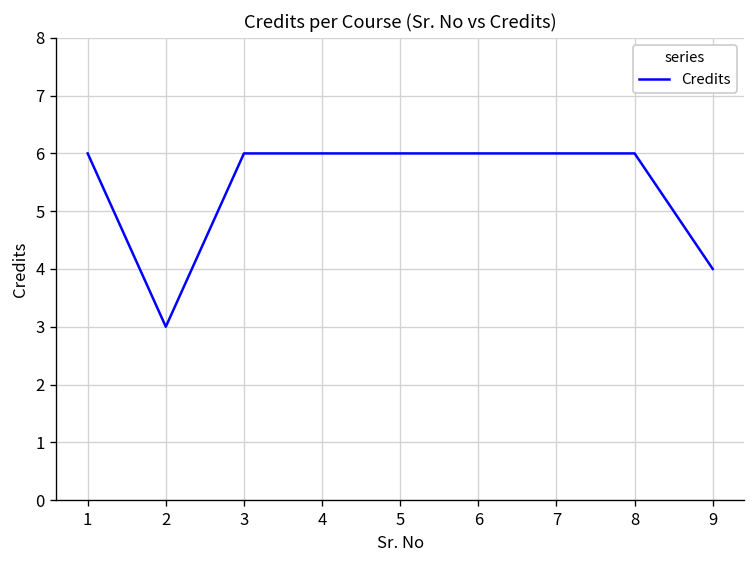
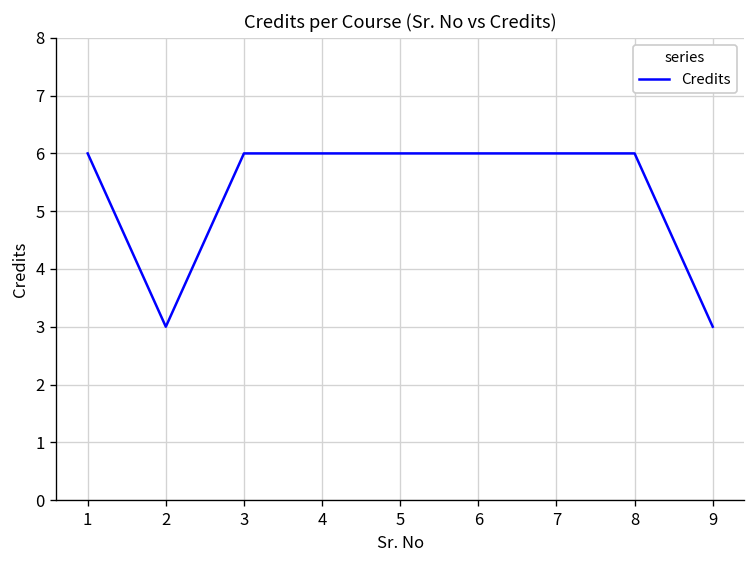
9: 4 -> 3
